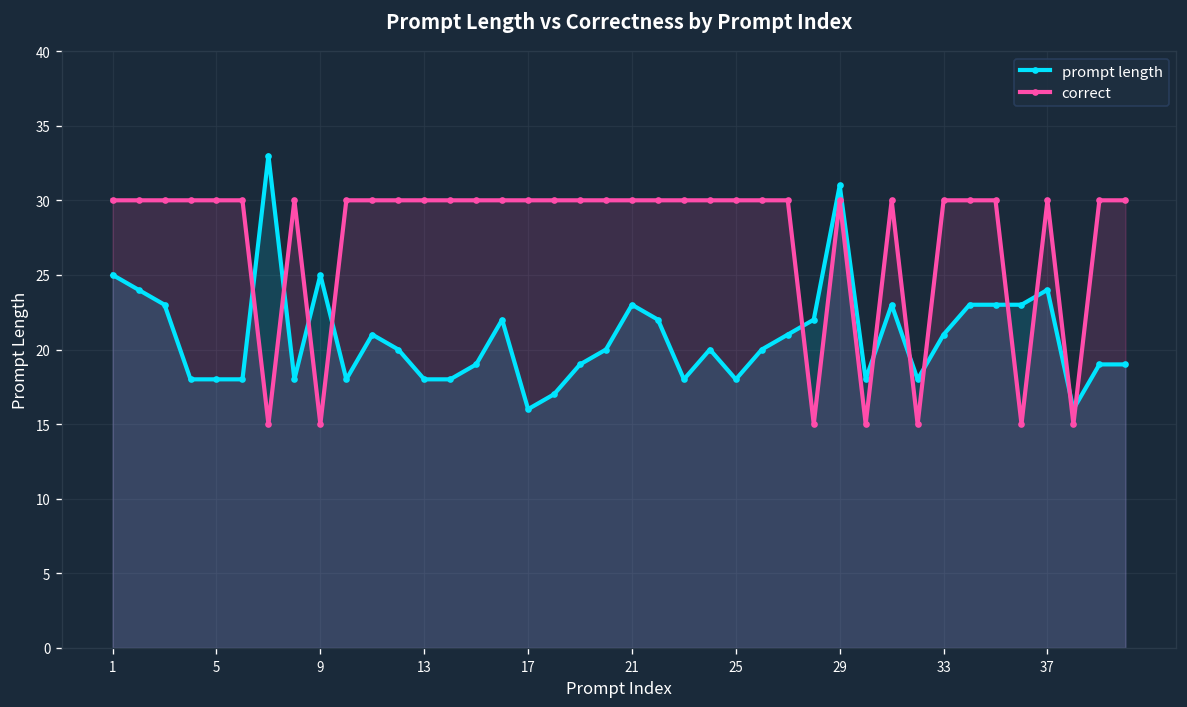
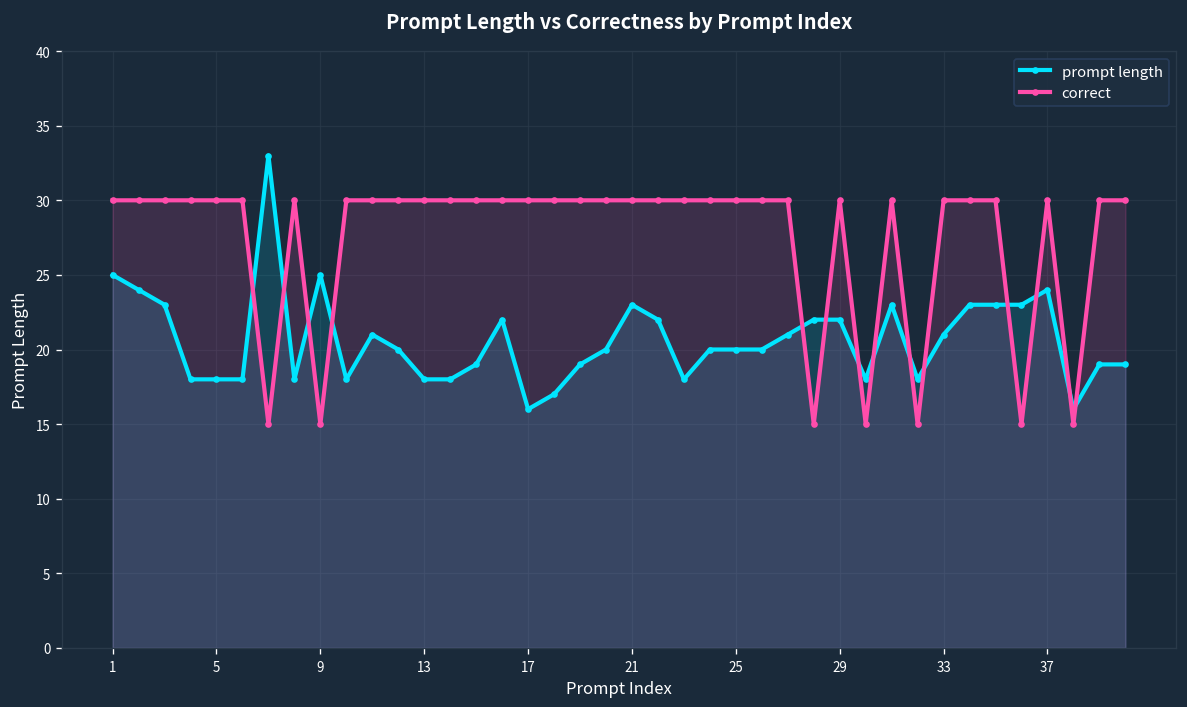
prompt length, 25: 18 -> 20
prompt length, 29: 31 -> 22
